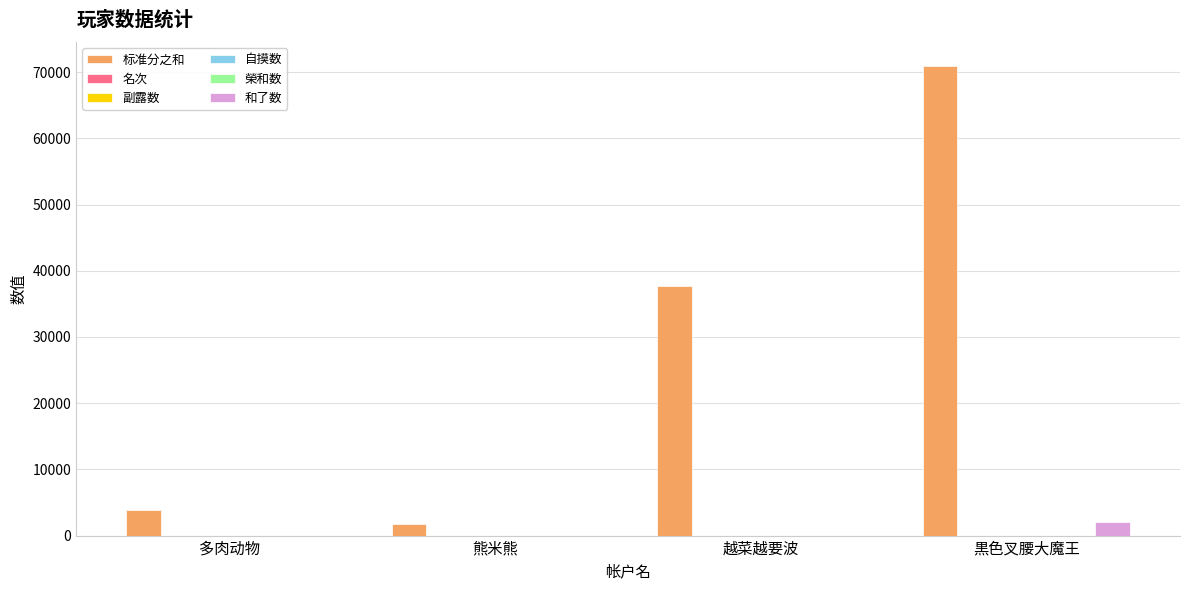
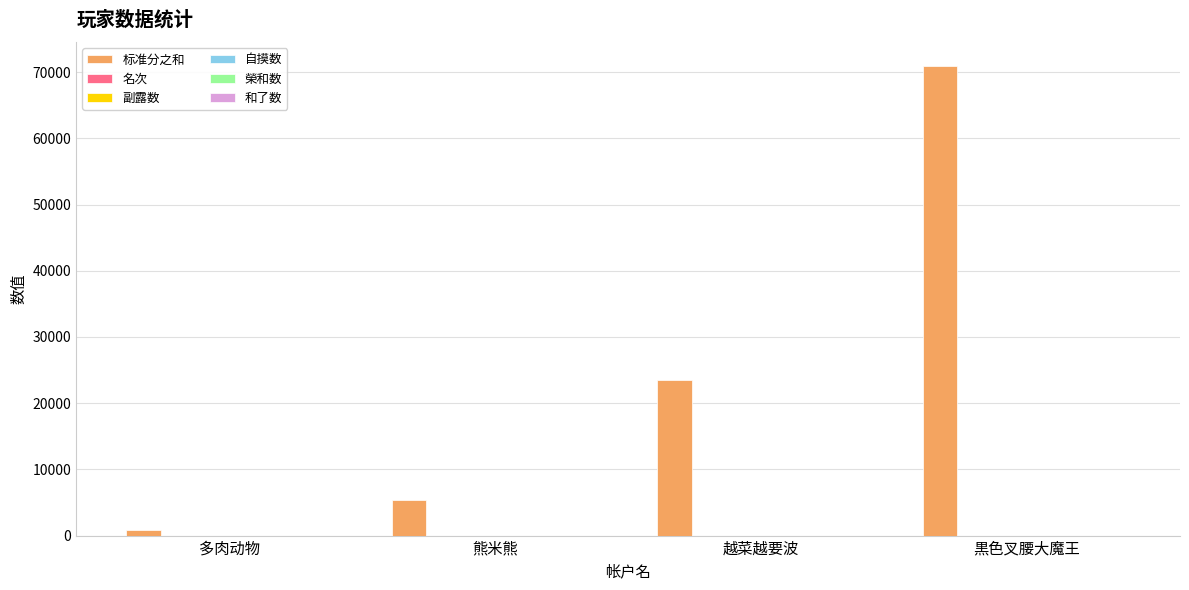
标准分之和, 多肉动物: 4000 -> 1000
标准分之和, 熊米熊: 2000 -> 5000
标准分之和, 越菜越要波: 38000 -> 24000
和了数, 黒色叉腰大魔王: 2000 -> 0
